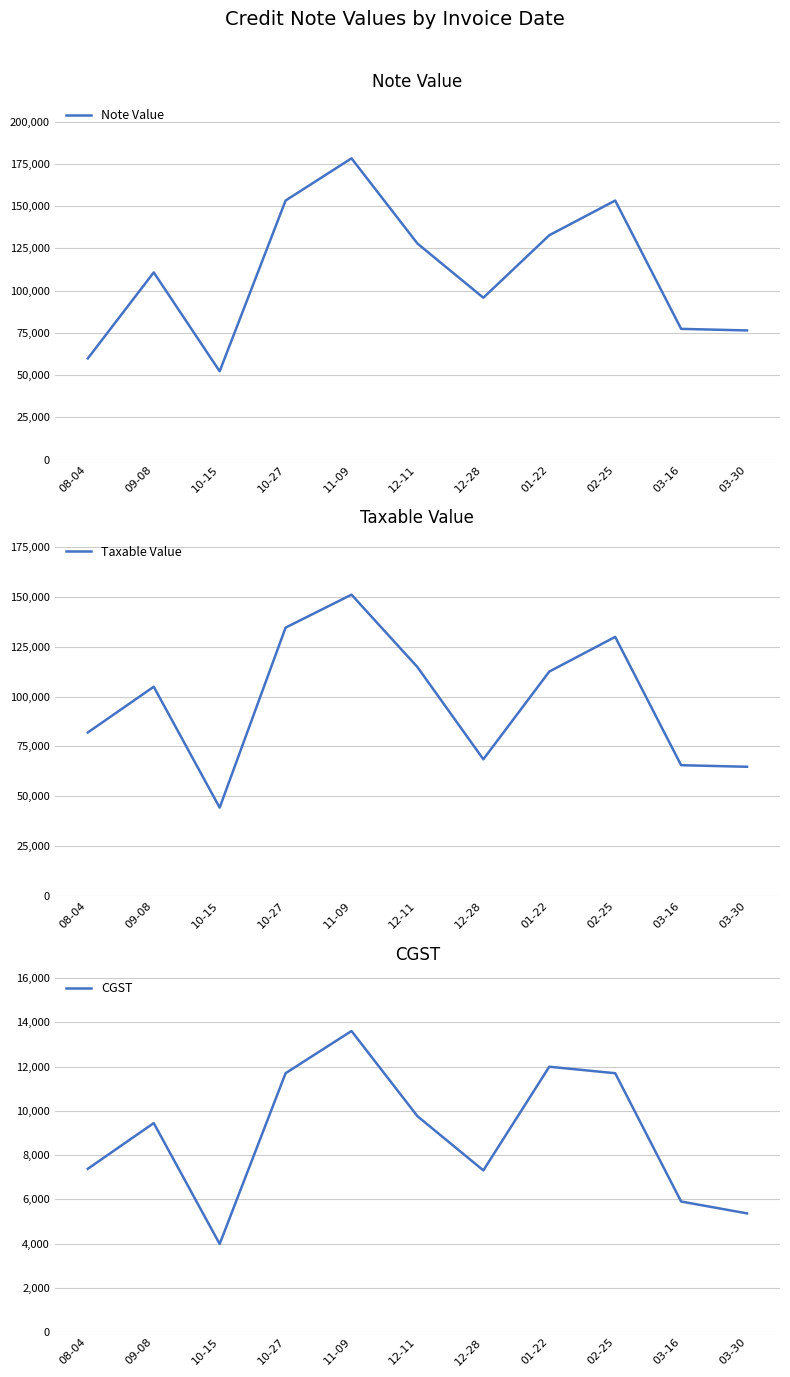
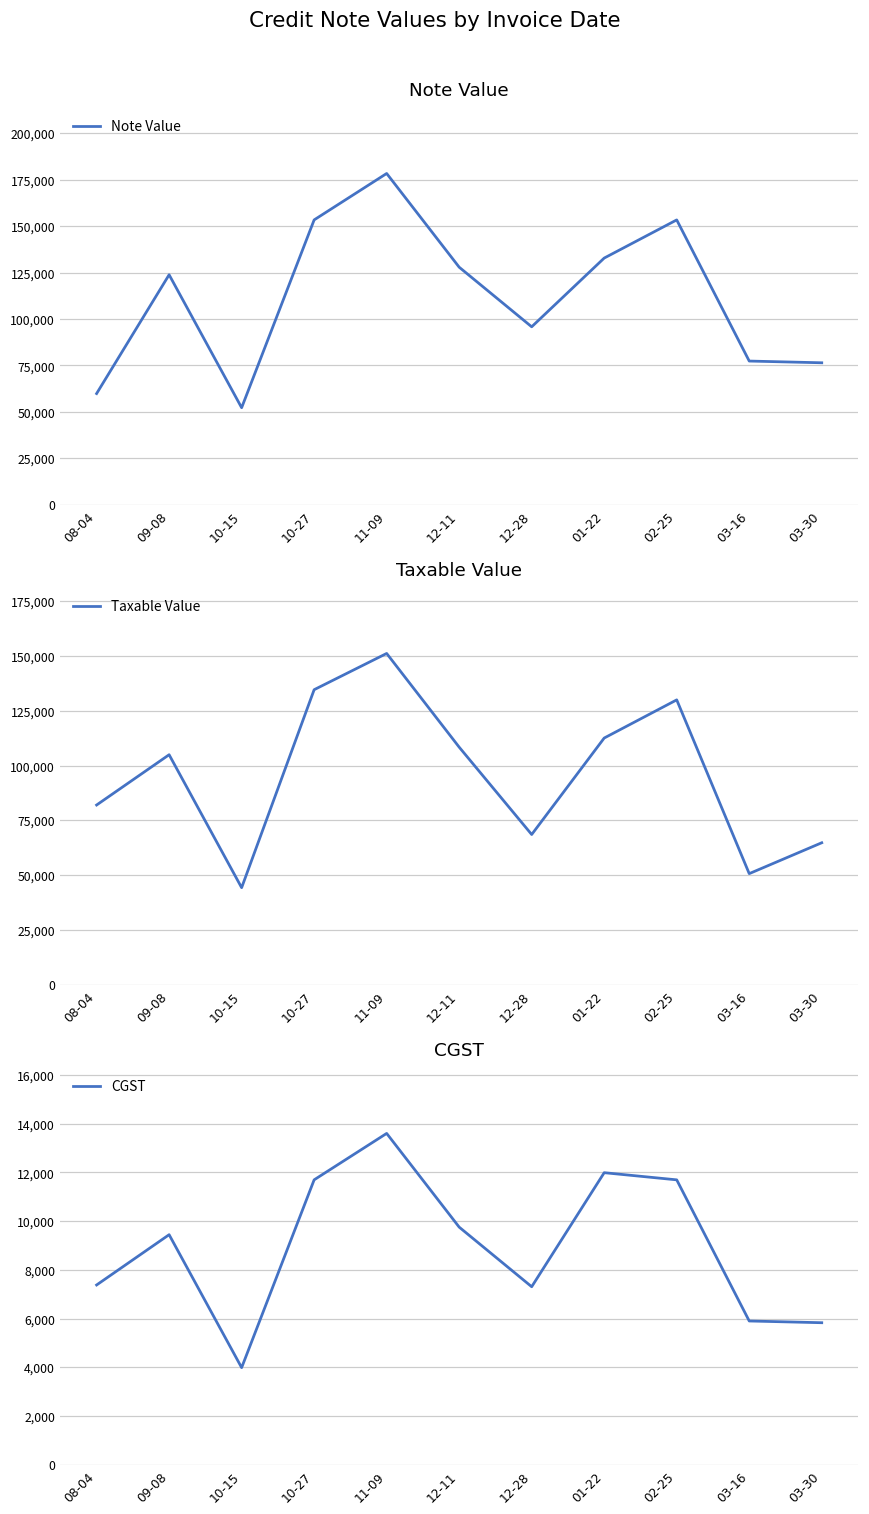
Note Value, 09-08: 111,000 -> 124,000
Taxable Value, 12-11: 115,000 -> 108,000
Taxable Value, 03-16: 66,000 -> 51,000
CGST, 03-30: 5,400 -> 5,800
